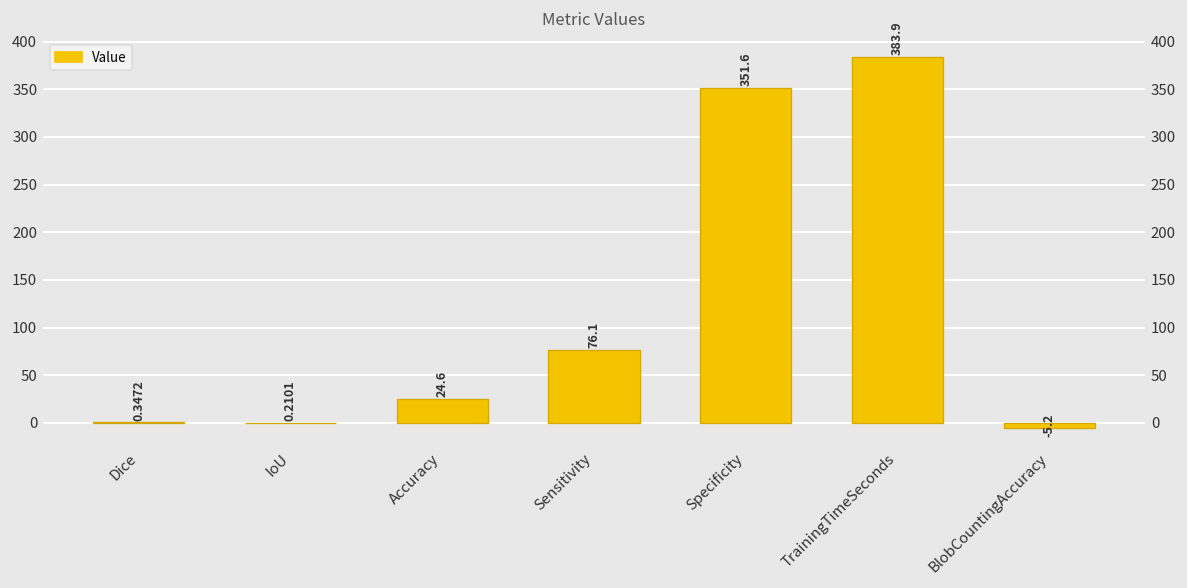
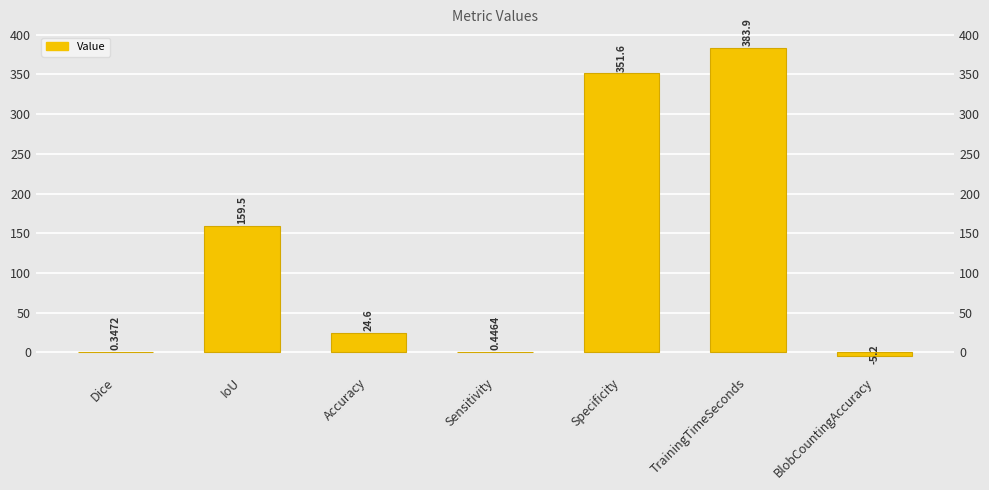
IoU: 0.2101 -> 159.5
Sensitivity: 76.1 -> 0.4464
